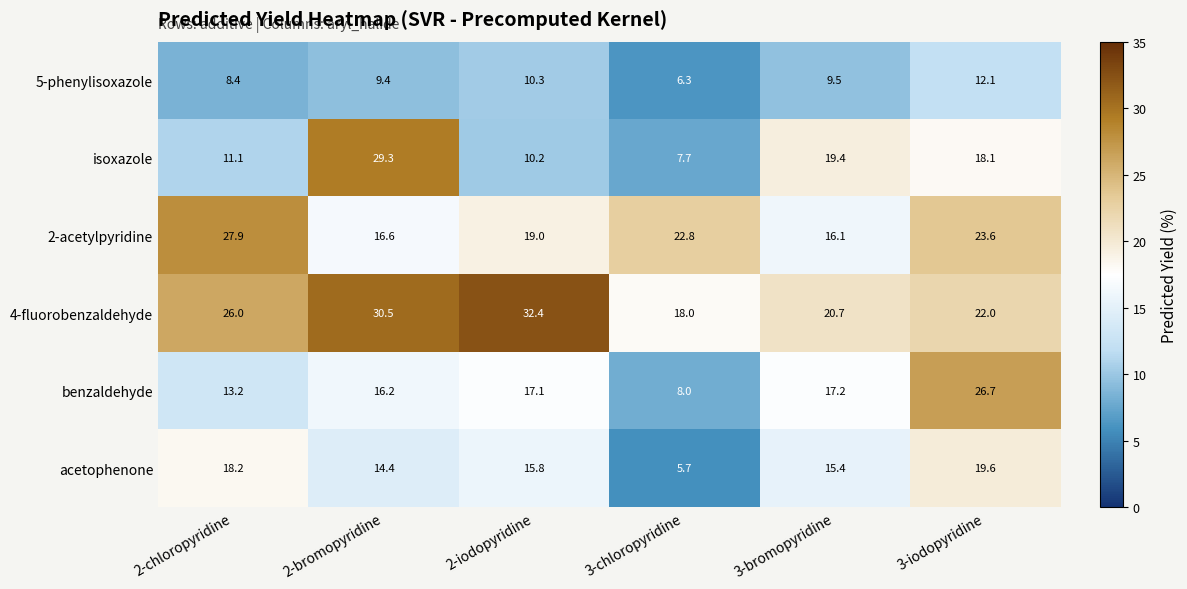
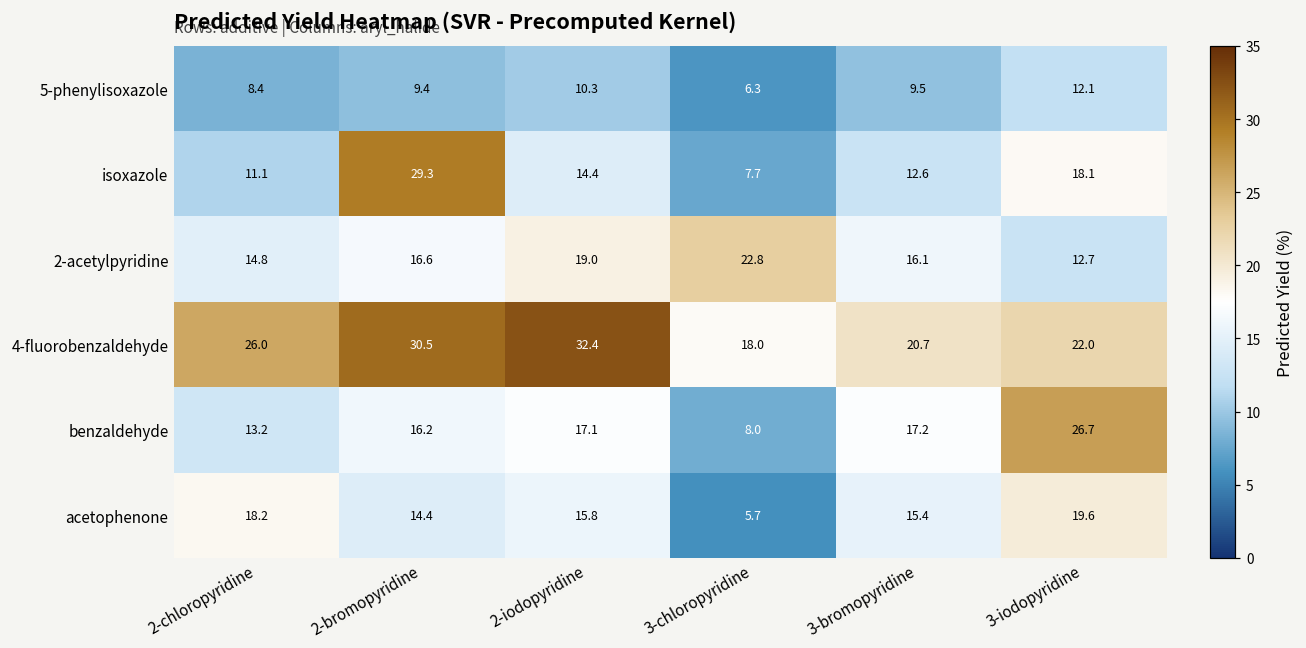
isoxazole, 2-iodopyridine: 10.2 -> 14.4
isoxazole, 3-bromopyridine: 19.4 -> 12.6
2-acetylpyridine, 2-chloropyridine: 27.9 -> 14.8
2-acetylpyridine, 3-iodopyridine: 23.6 -> 12.7
